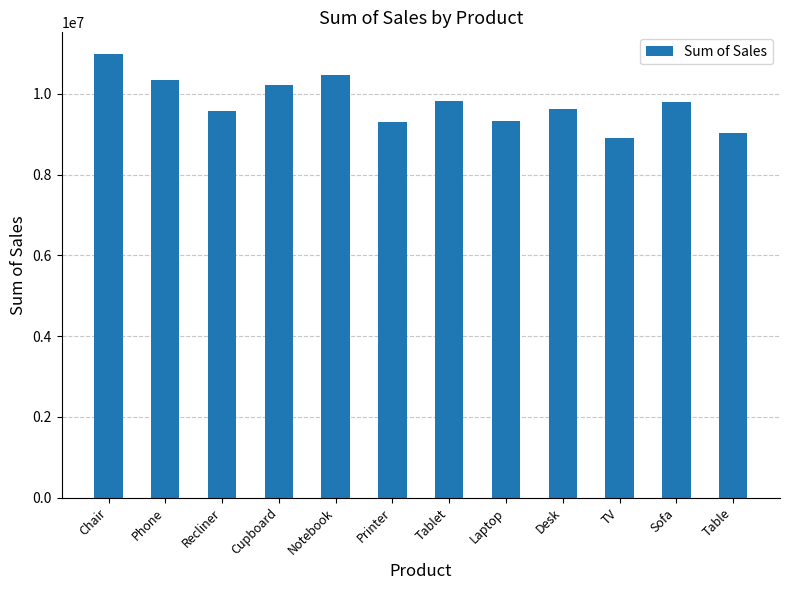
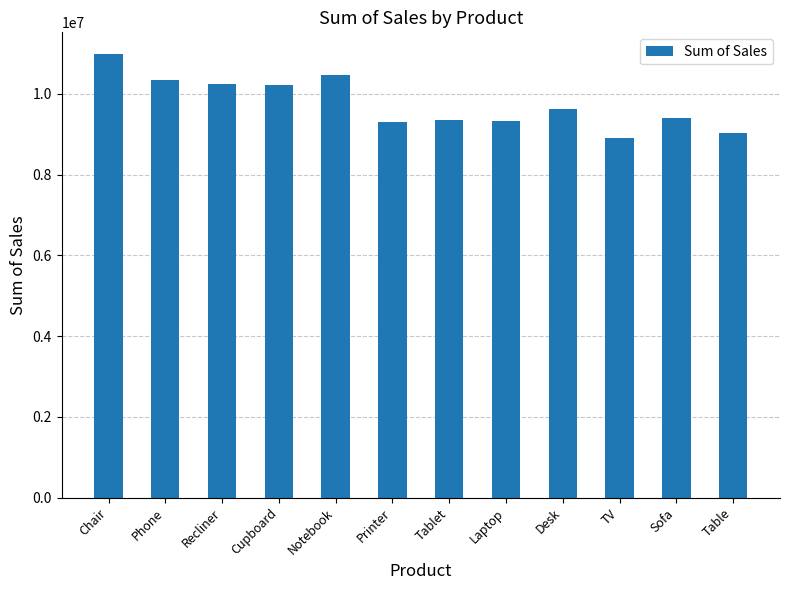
Recliner: 9600000 -> 10200000
Tablet: 9800000 -> 9400000
Sofa: 9800000 -> 9400000
